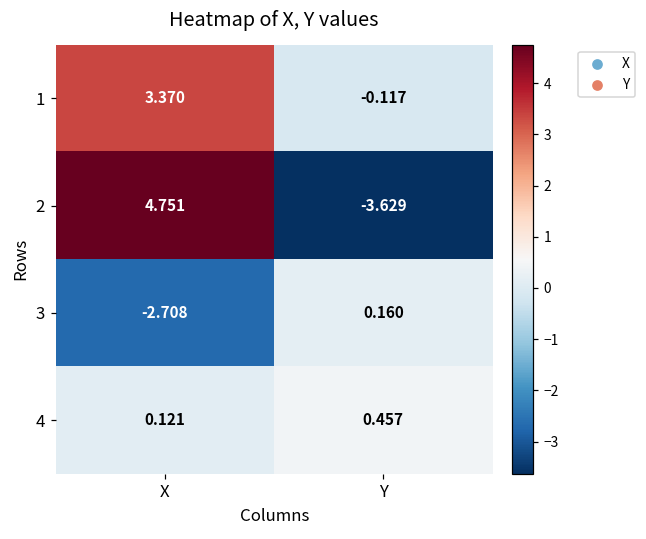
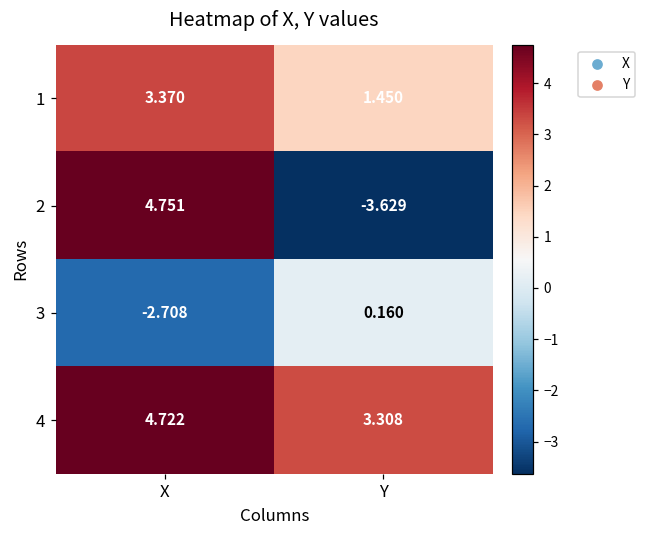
1, Y: -0.117 -> 1.450
4, X: 0.121 -> 4.722
4, Y: 0.457 -> 3.308
